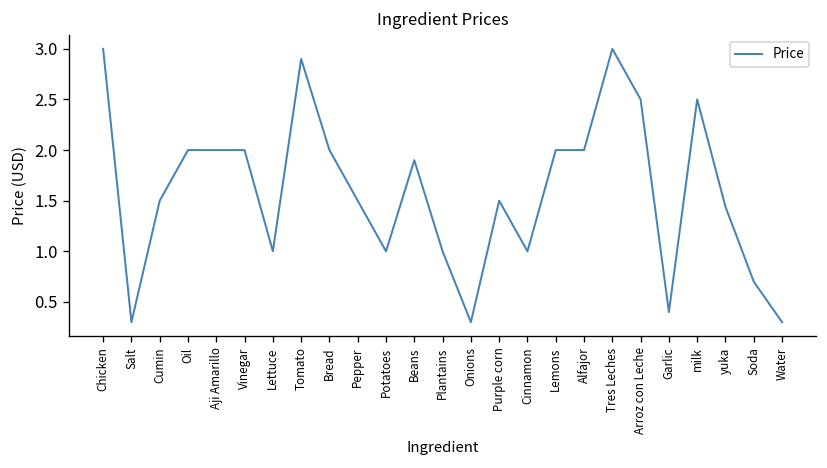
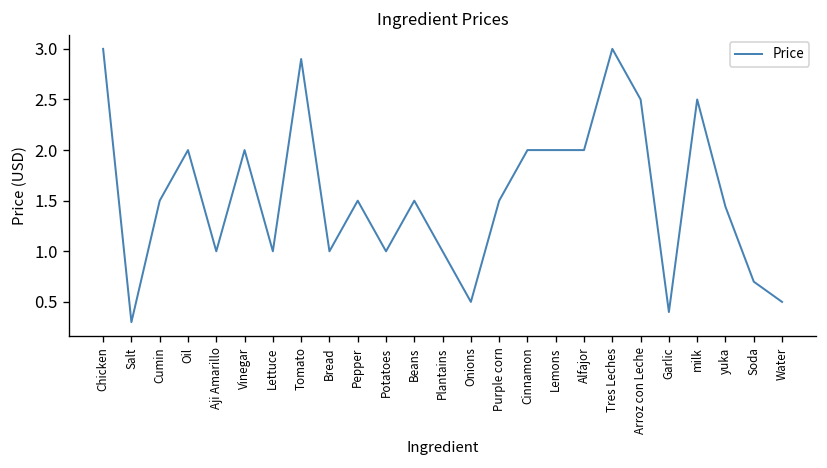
Aji Amarillo: 2 -> 1
Bread: 2 -> 1
Beans: 1.9 -> 1.5
Onions: 0.3 -> 0.5
Cinnamon: 1 -> 2
Water: 0.3 -> 0.5
